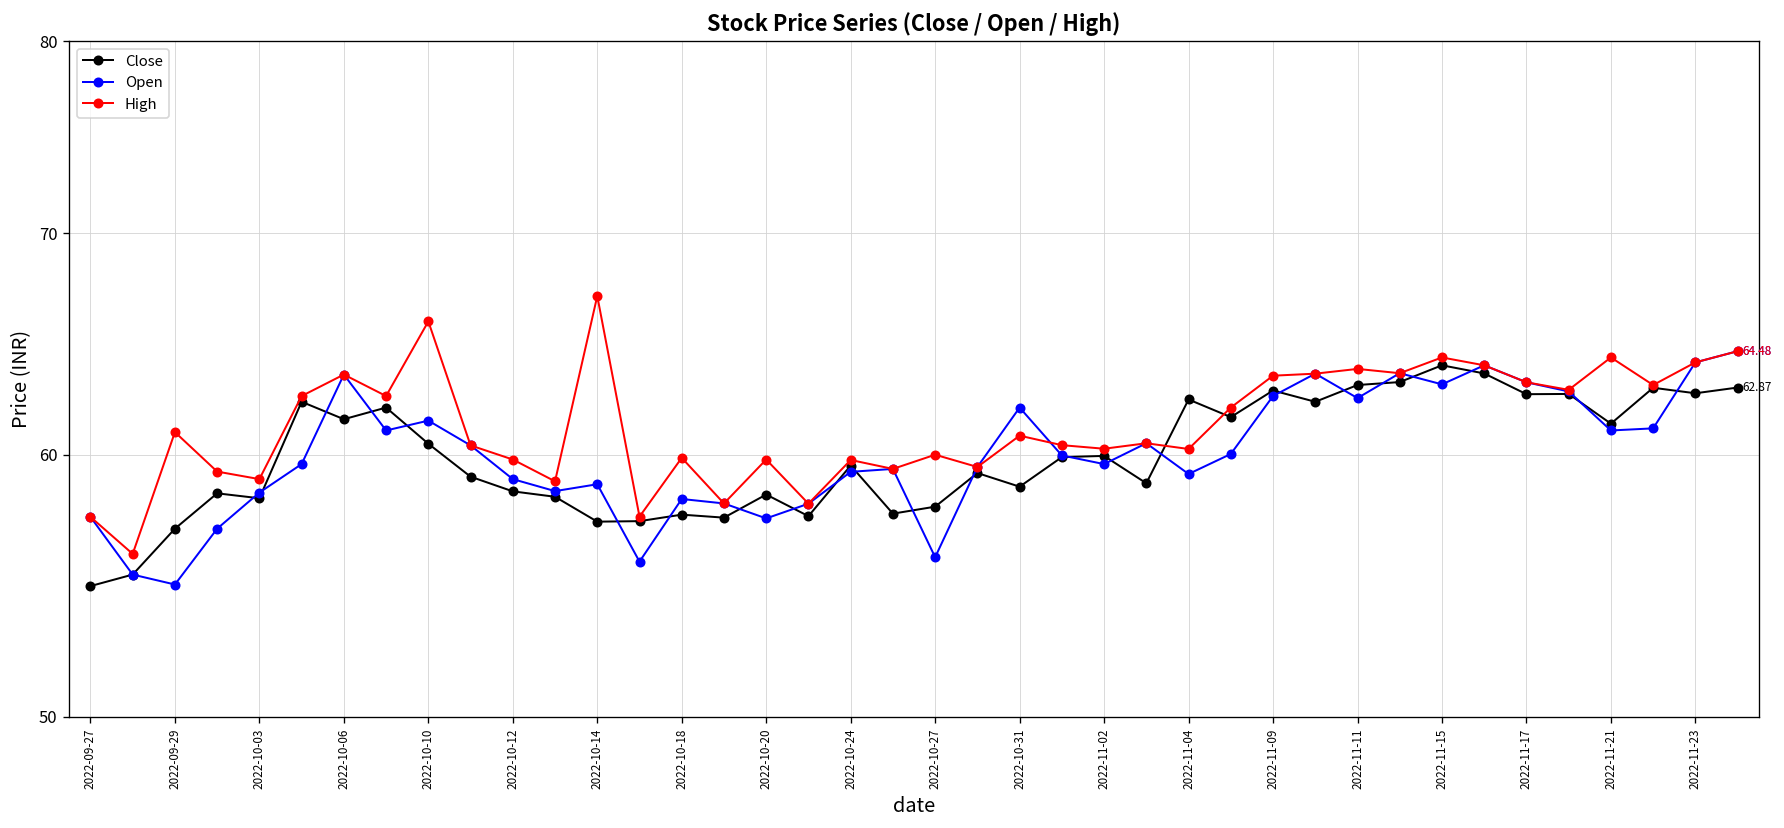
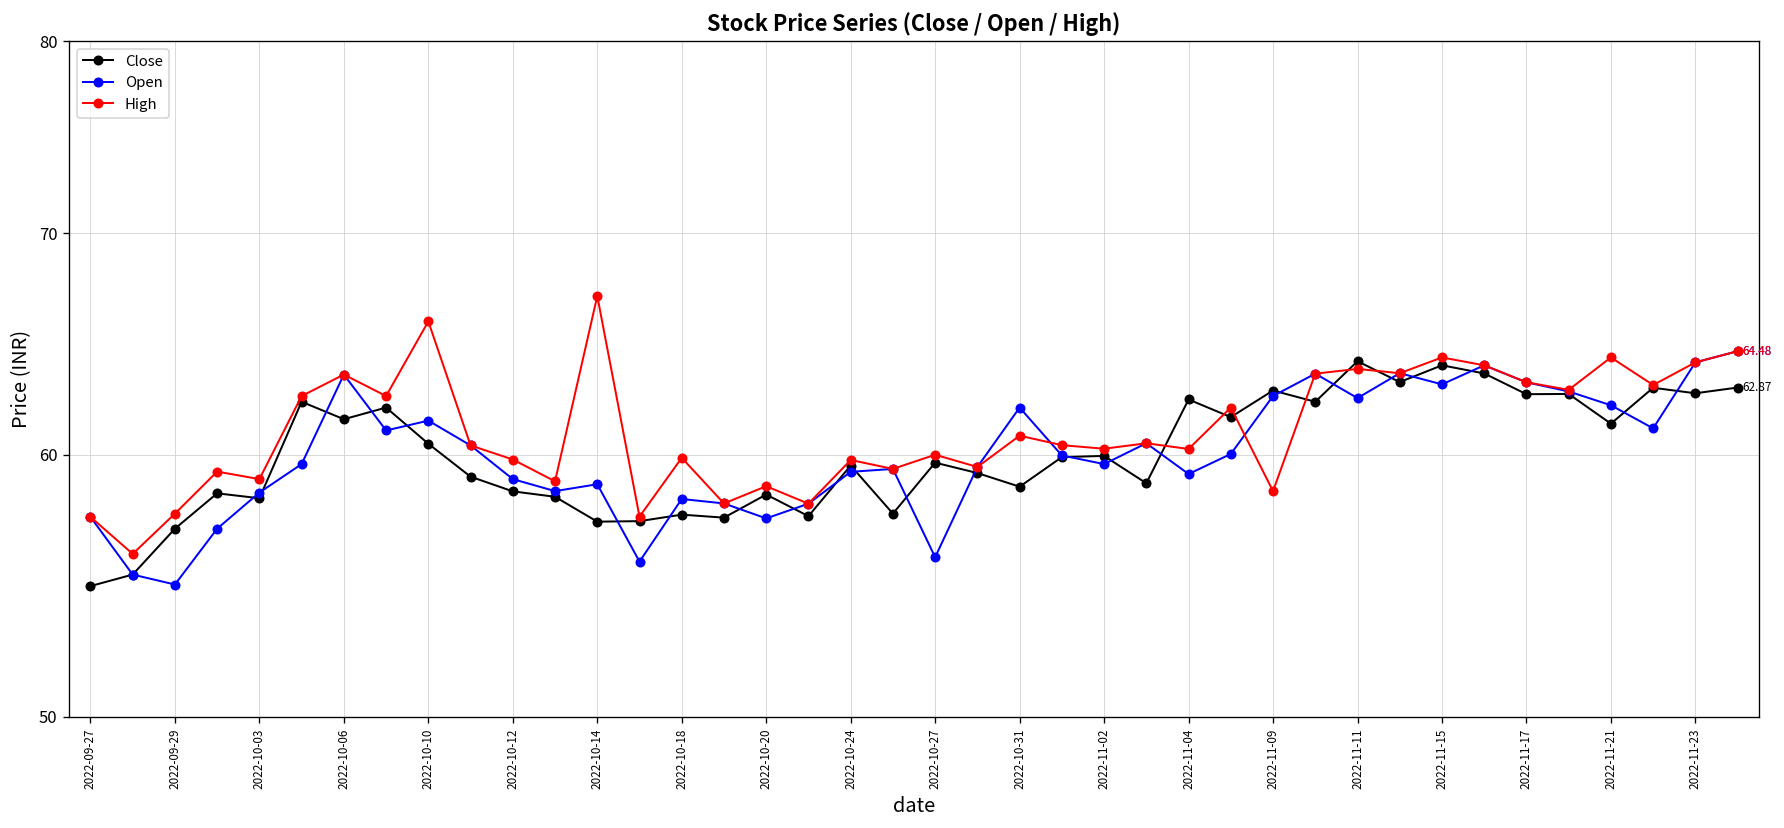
High, 2022-09-29: 61.0 -> 57.6
High, 2022-10-20: 59.8 -> 58.7
Close, 2022-10-27: 57.9 -> 59.7
High, 2022-11-09: 63.4 -> 58.5
Close, 2022-11-11: 63.0 -> 64.0
Open, 2022-11-21: 61.0 -> 62.1
